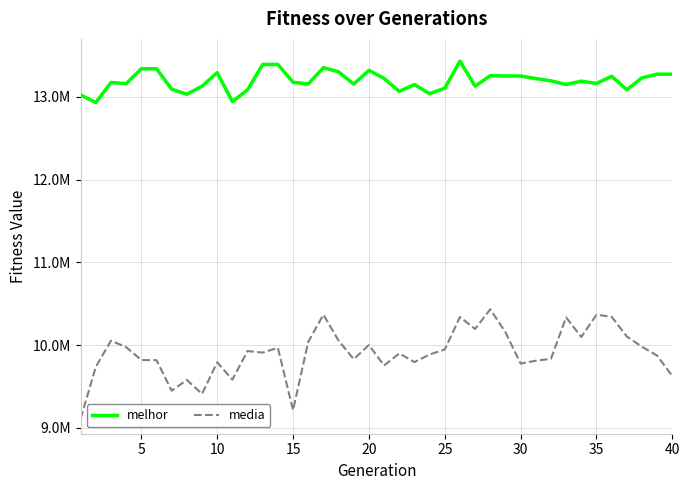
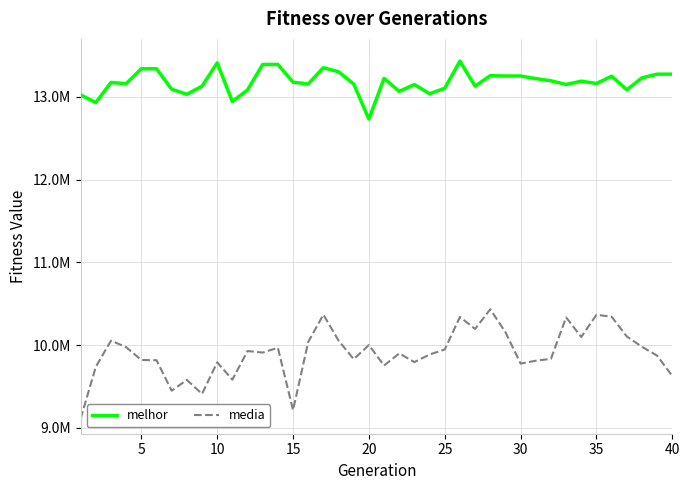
melhor, 10: 13300000 -> 13400000
melhor, 20: 13300000 -> 12700000
